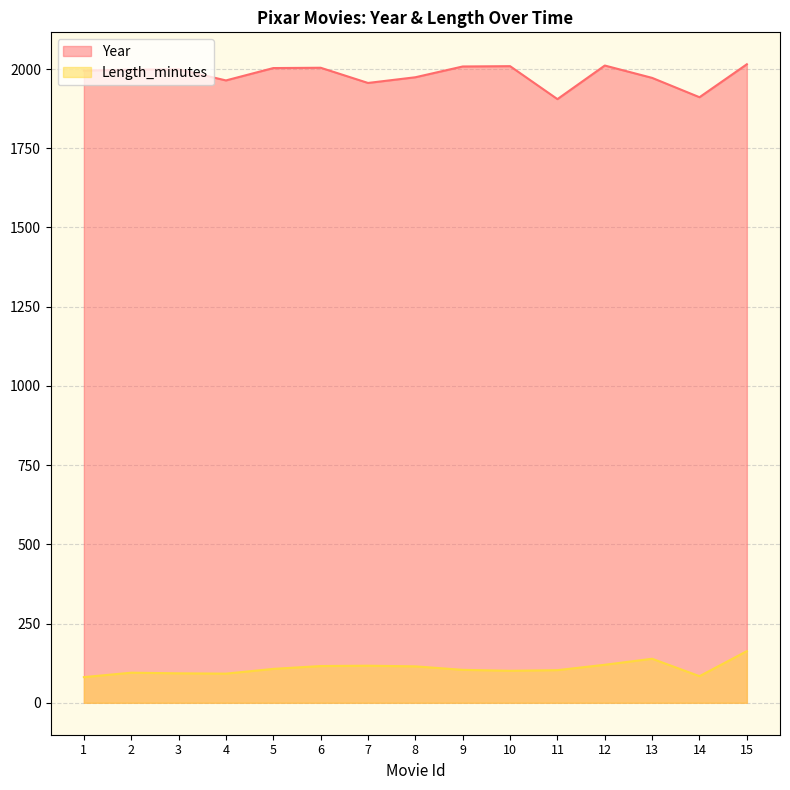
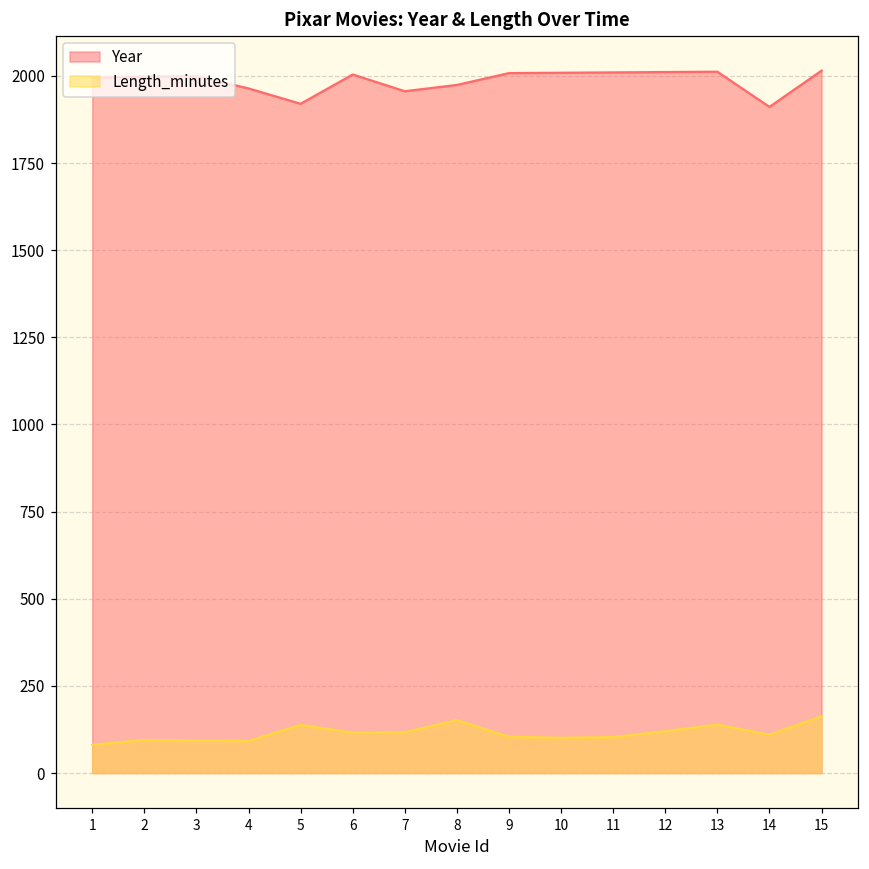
Year, 5: 2000 -> 1920
Length_minutes, 5: 110 -> 140
Length_minutes, 8: 120 -> 150
Year, 11: 1910 -> 2010
Year, 13: 1970 -> 2010
Length_minutes, 14: 80 -> 110
